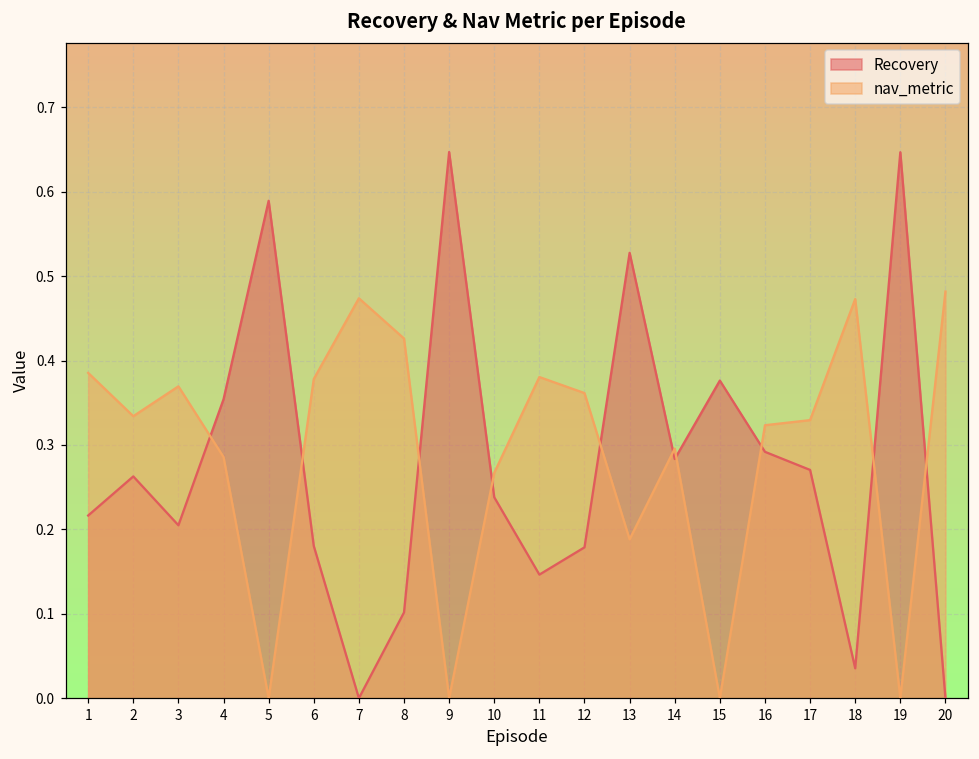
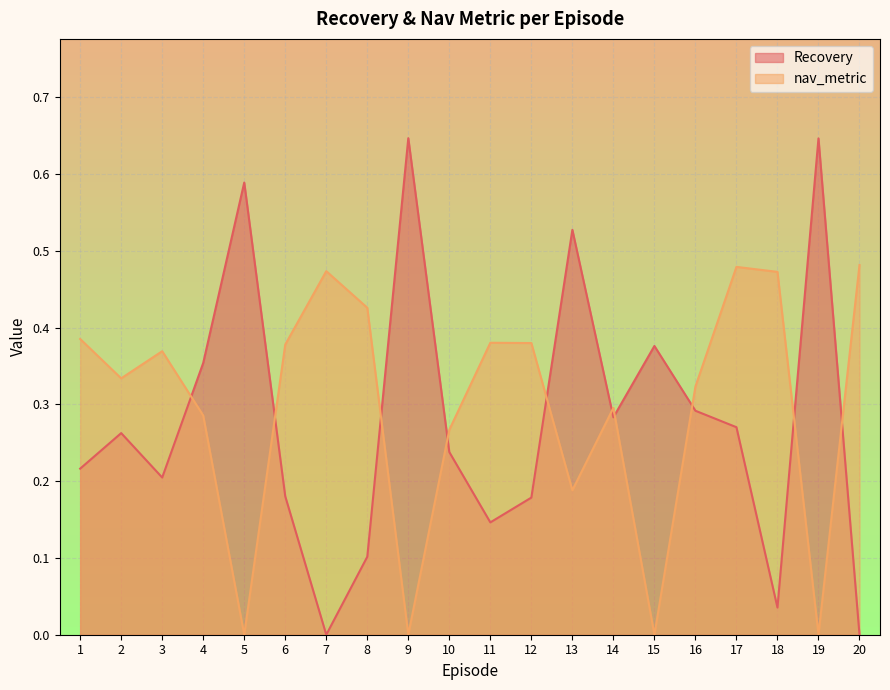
nav_metric, 12: 0.36 -> 0.38
nav_metric, 17: 0.33 -> 0.48
